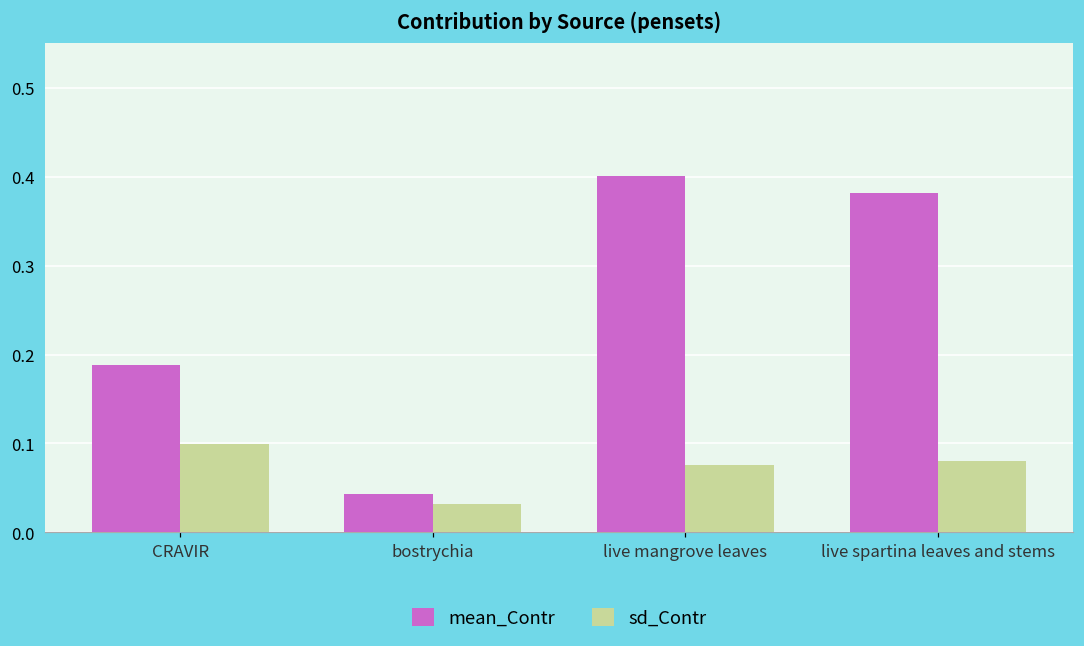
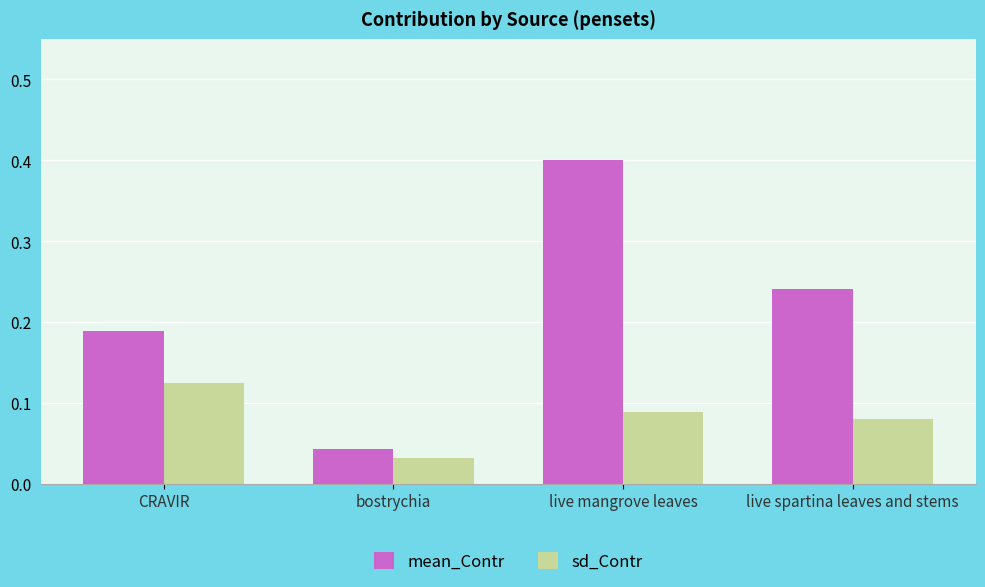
sd_Contr, CRAVIR: 0.10 -> 0.12
sd_Contr, live mangrove leaves: 0.08 -> 0.09
mean_Contr, live spartina leaves and stems: 0.38 -> 0.24
